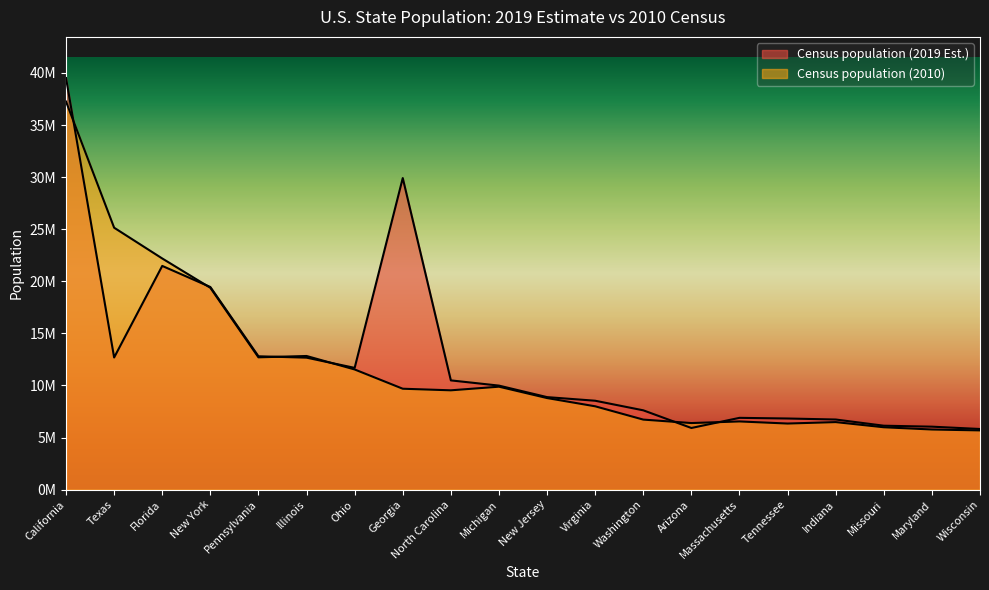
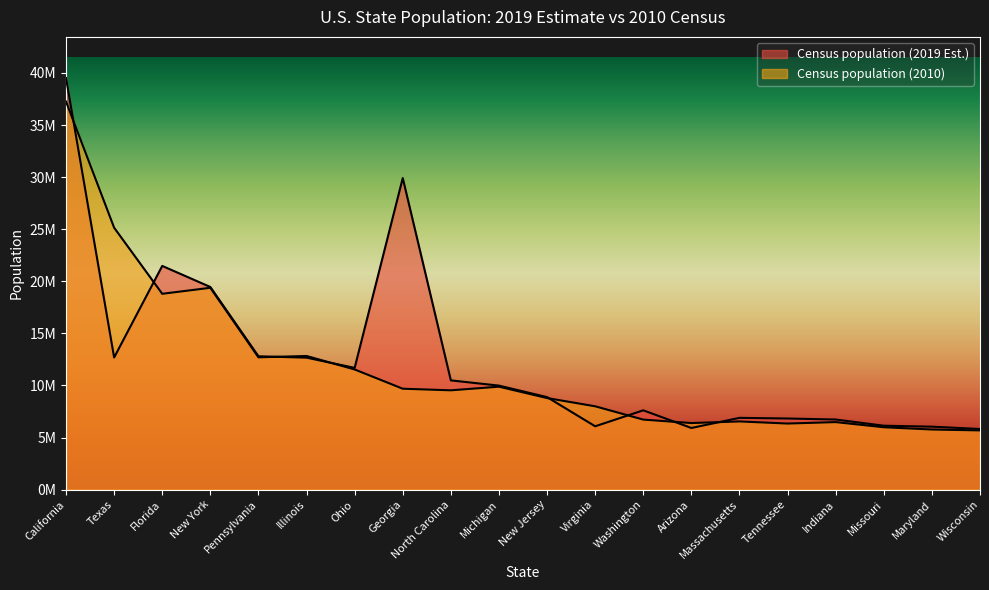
Census population (2010), Florida: 22200000 -> 18800000
Census population (2019 Est.), Virginia: 8500000 -> 6100000
